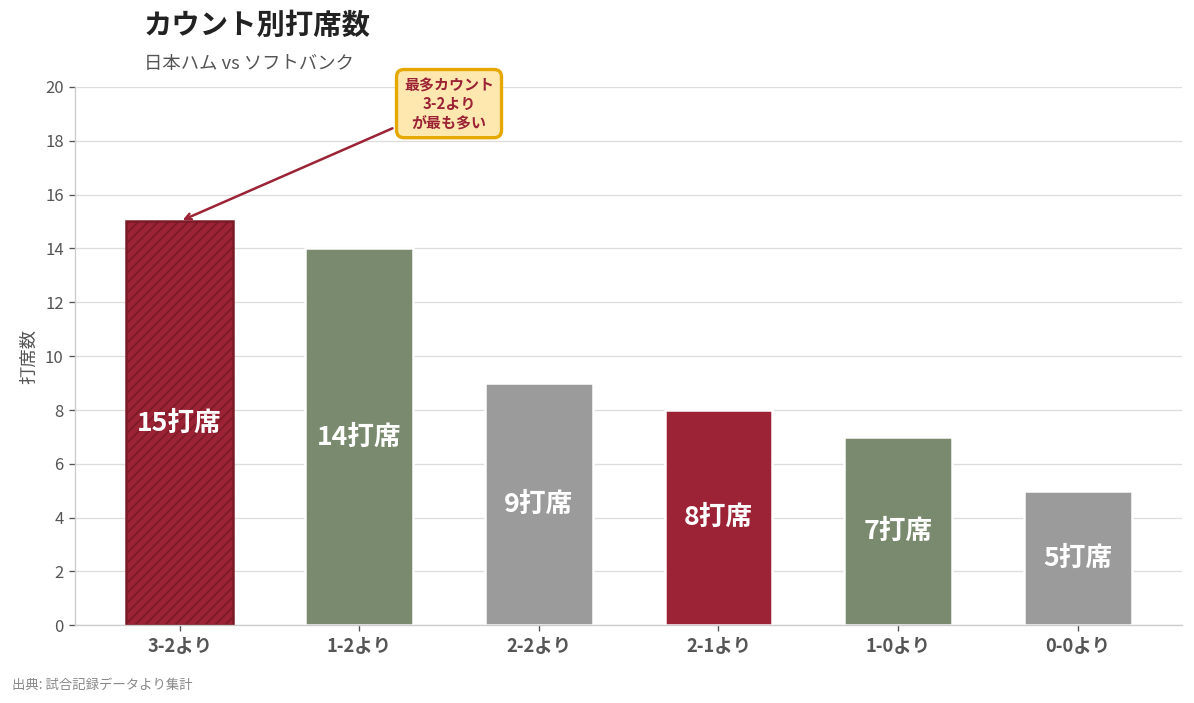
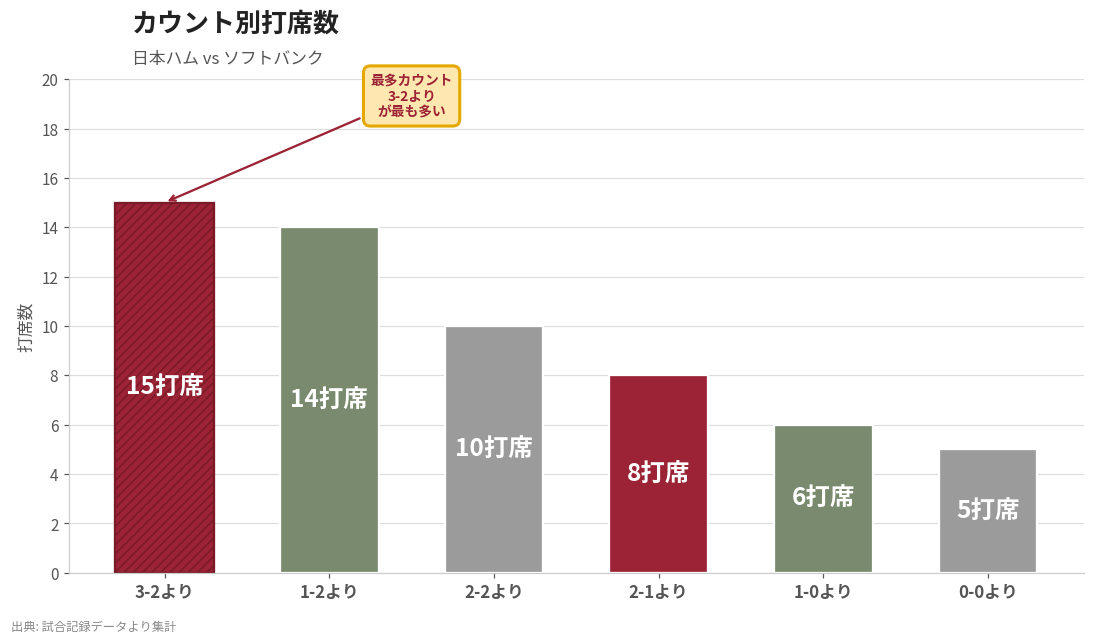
2-2より: 9 -> 10
1-0より: 7 -> 6
